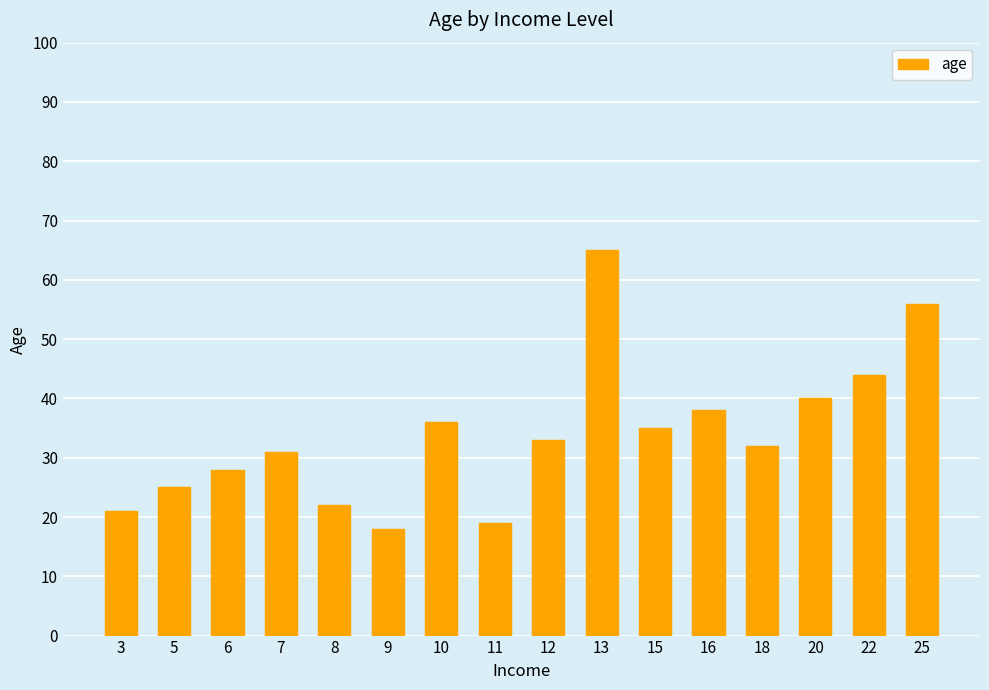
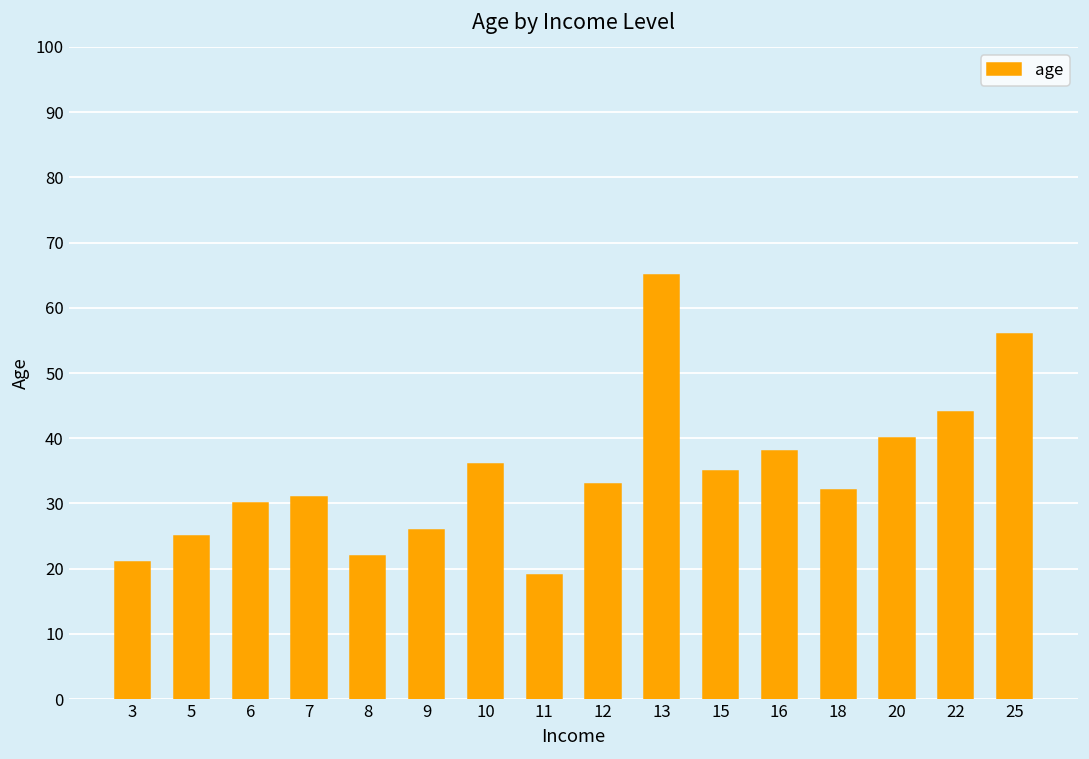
6: 28 -> 30
9: 18 -> 26
